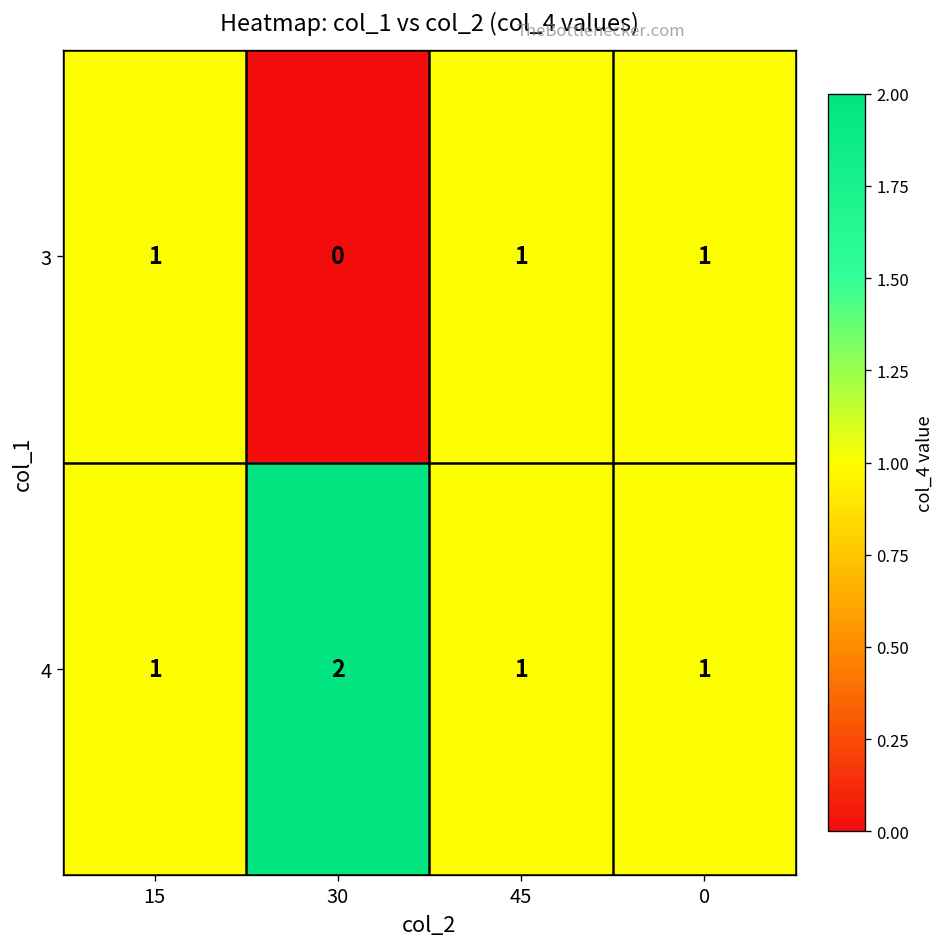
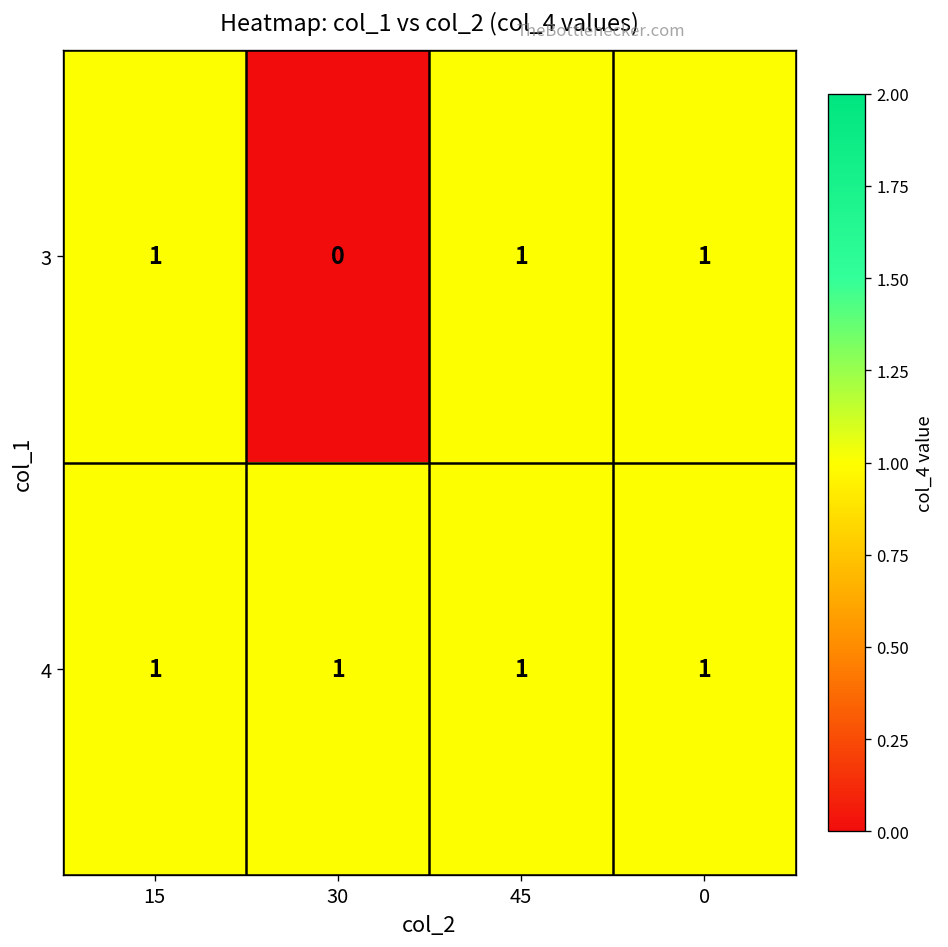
4, 30: 2 -> 1
